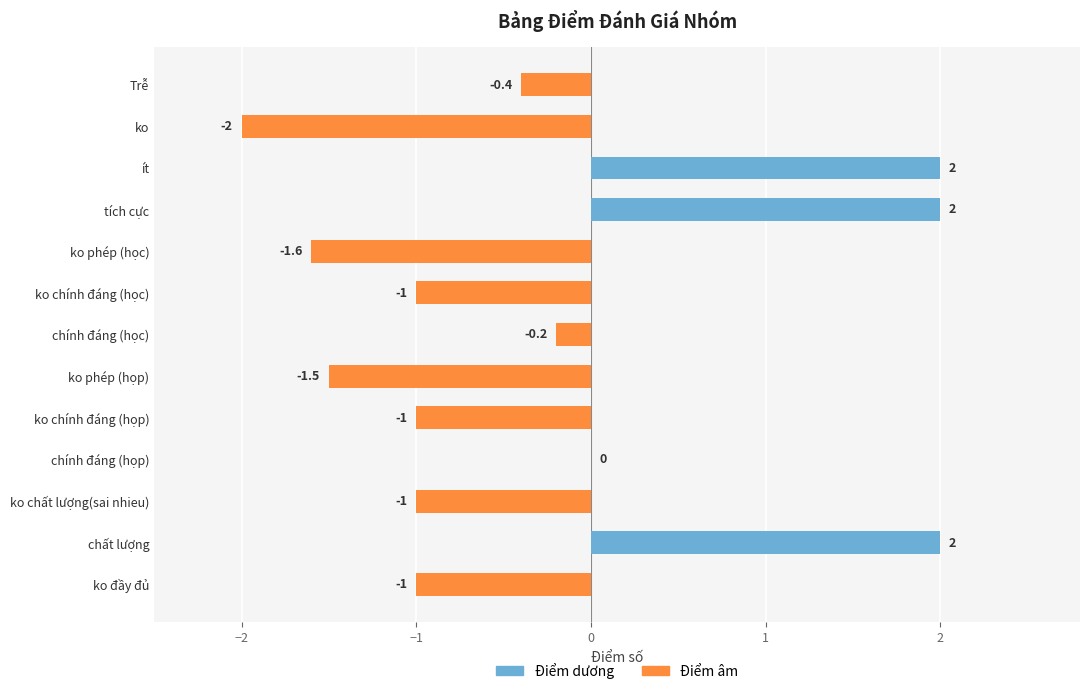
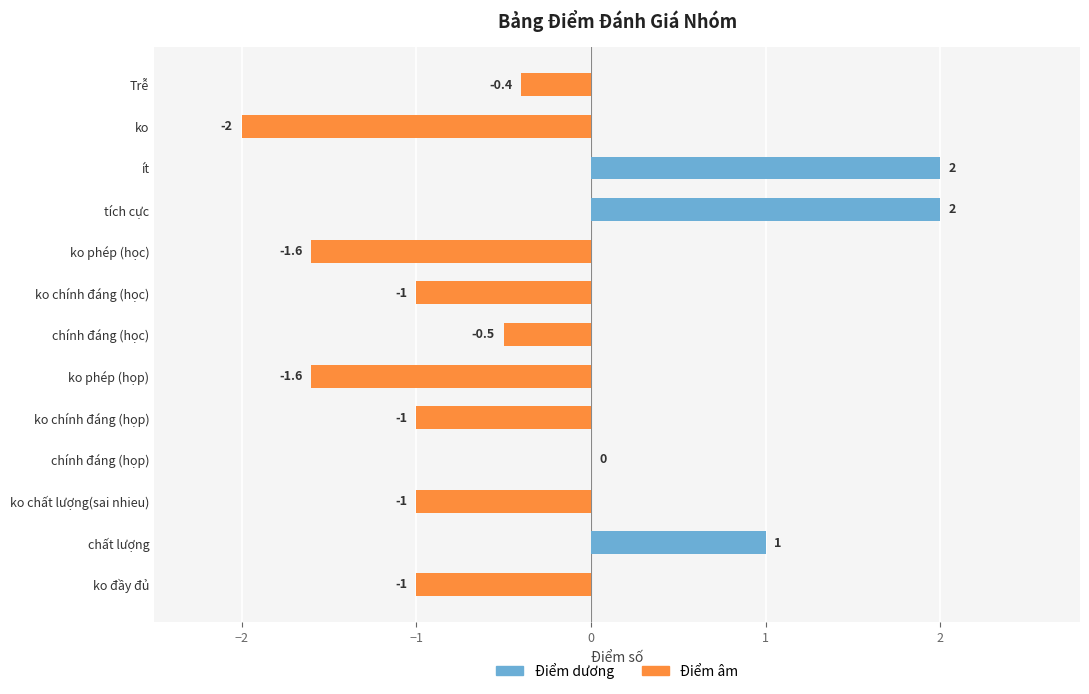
Điểm âm, chính đáng (học): -0.2 -> -0.5
Điểm âm, ko phép (họp): -1.5 -> -1.6
Điểm dương, chất lượng: 2 -> 1
